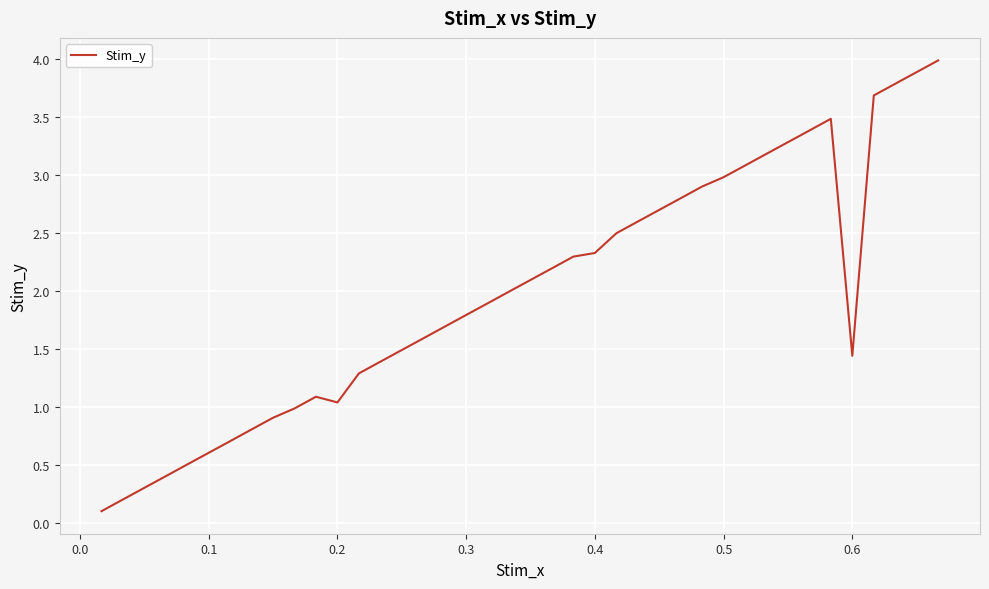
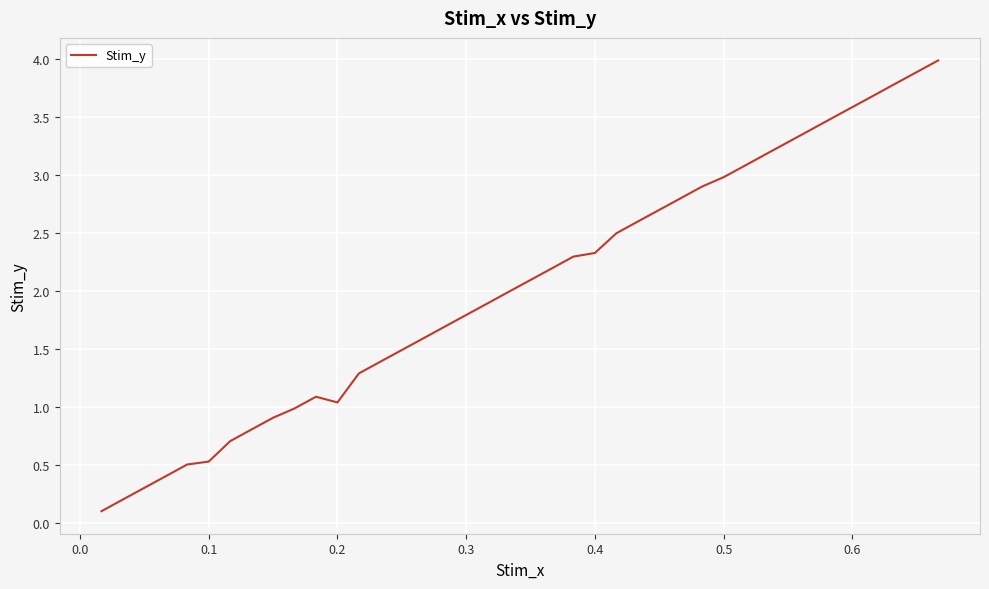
0.1: 0.60 -> 0.53
0.6: 1.44 -> 3.59
